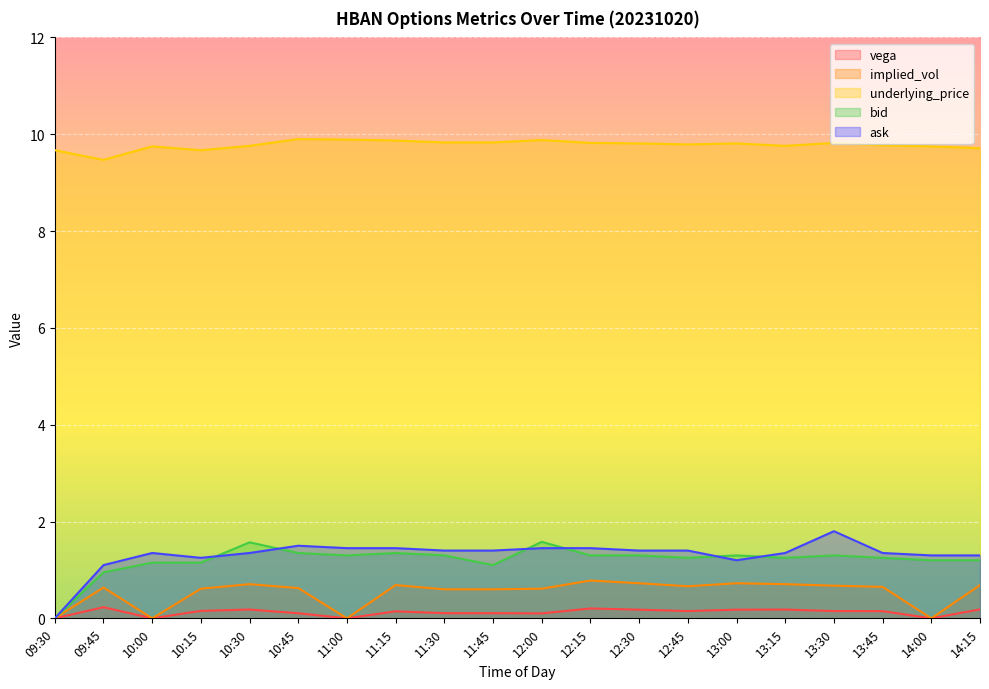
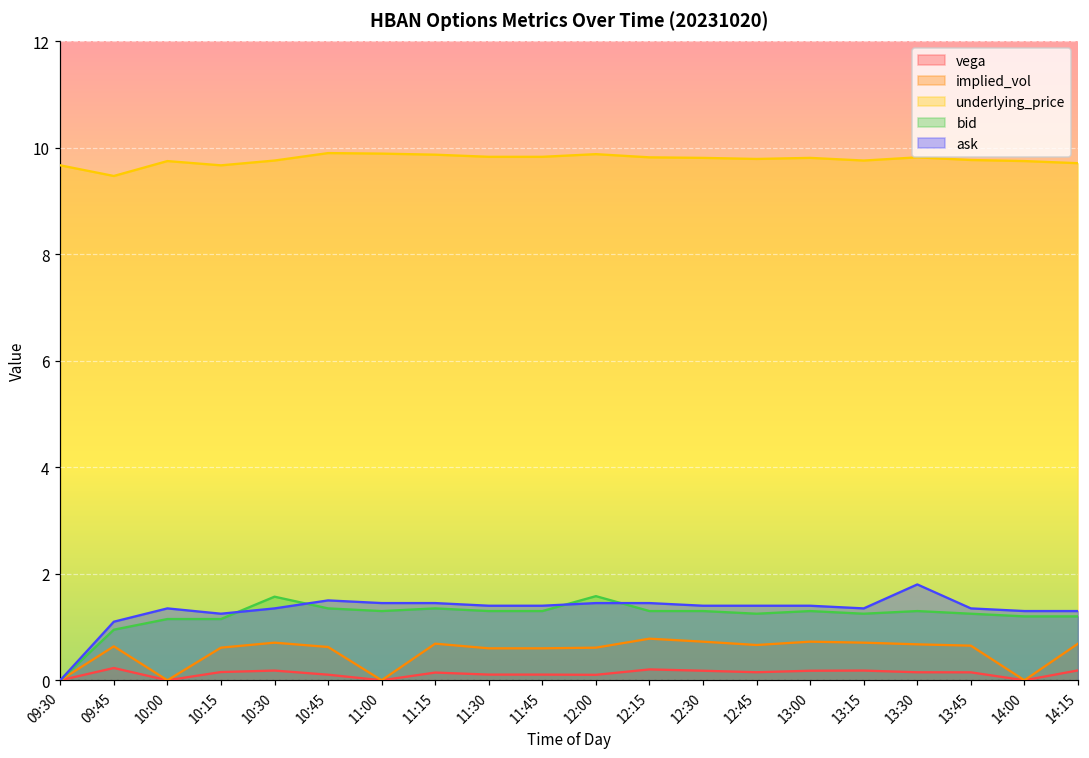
bid, 11:45: 1.1 -> 1.3
ask, 13:00: 1.2 -> 1.4
